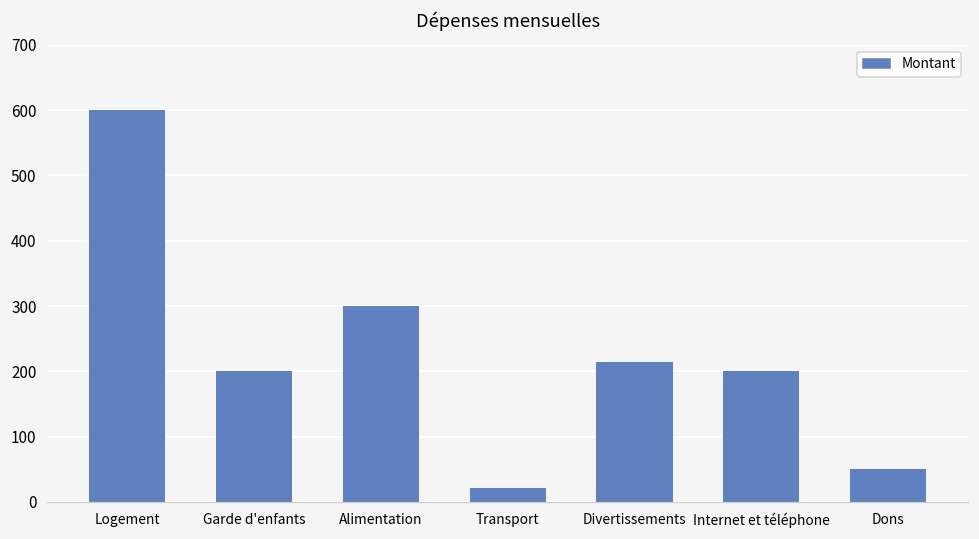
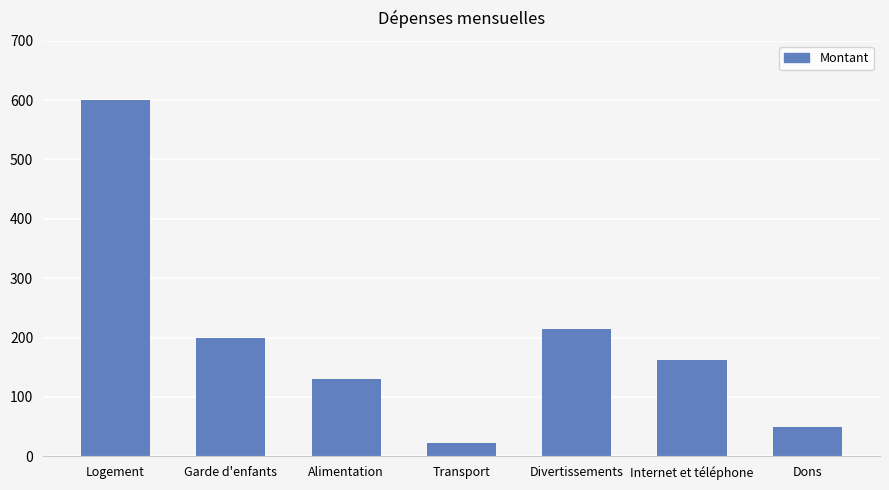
Alimentation: 300 -> 130
Internet et téléphone: 200 -> 160
